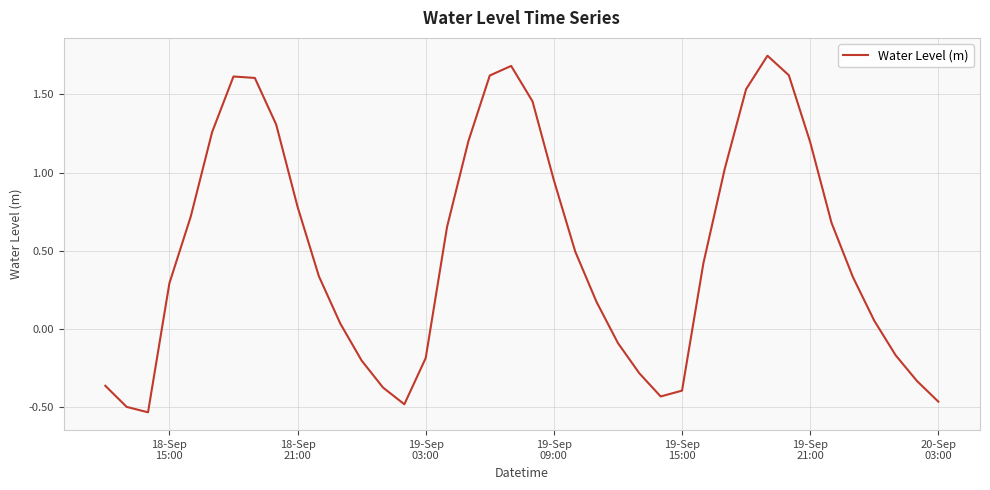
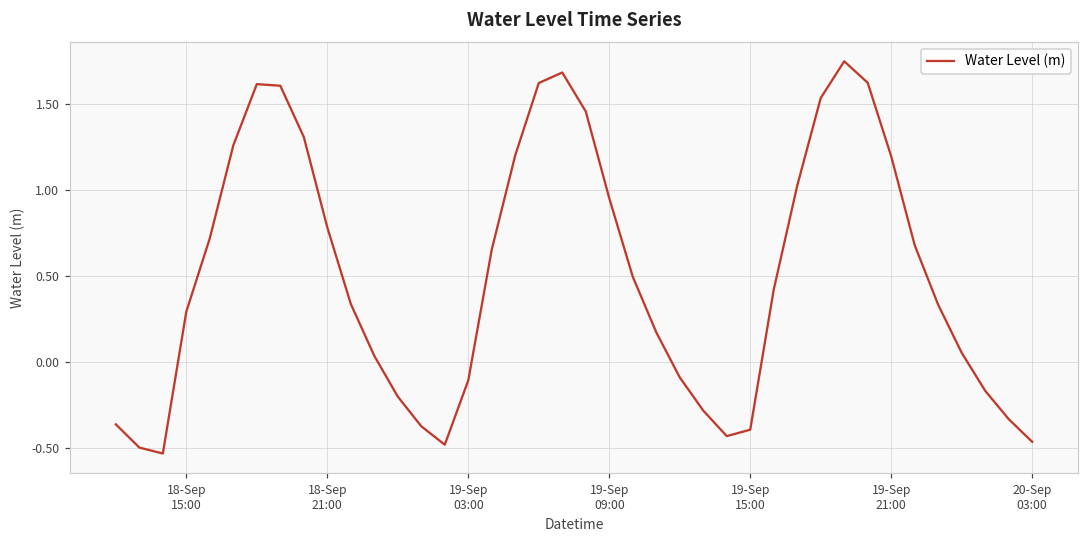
19-Sep 03:00: -0.18 -> -0.11
